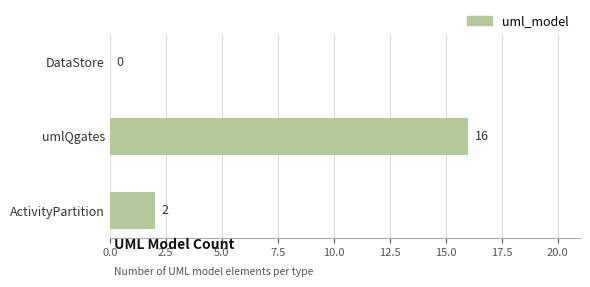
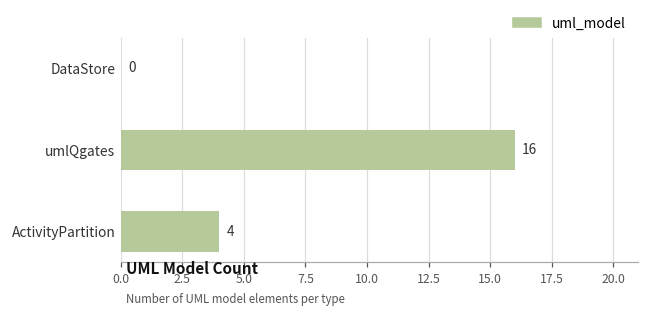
ActivityPartition: 2 -> 4
